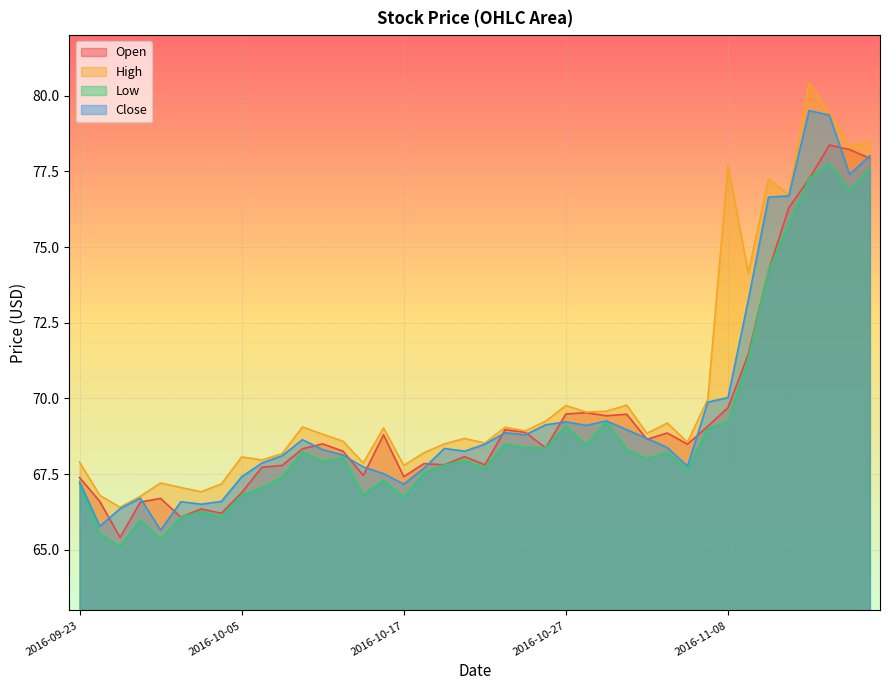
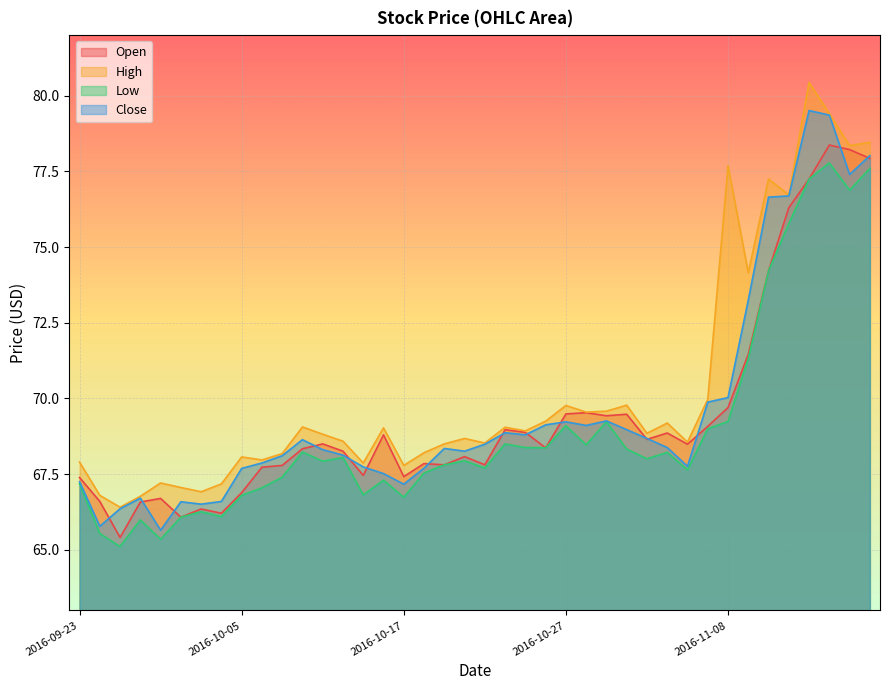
Close, 2016-10-05: 67.4 -> 67.7
